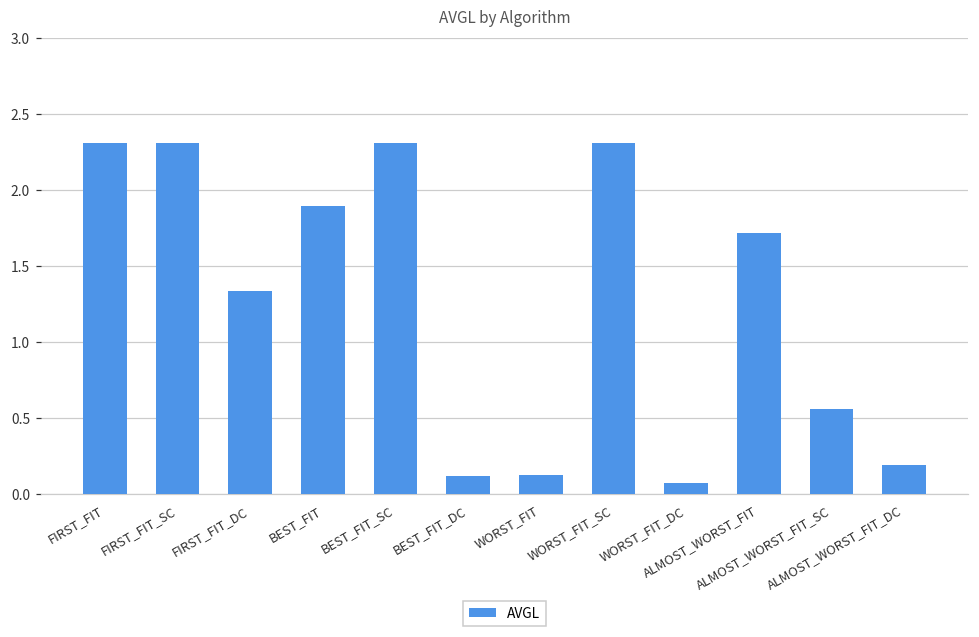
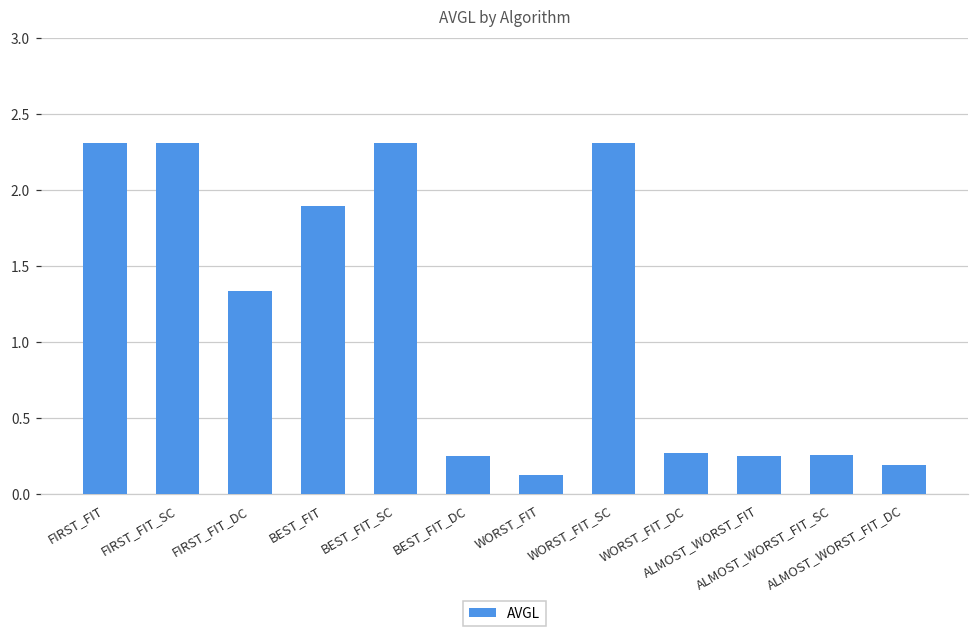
BEST_FIT_DC: 0.12 -> 0.25
WORST_FIT_DC: 0.07 -> 0.26
ALMOST_WORST_FIT: 1.71 -> 0.25
ALMOST_WORST_FIT_SC: 0.56 -> 0.25
